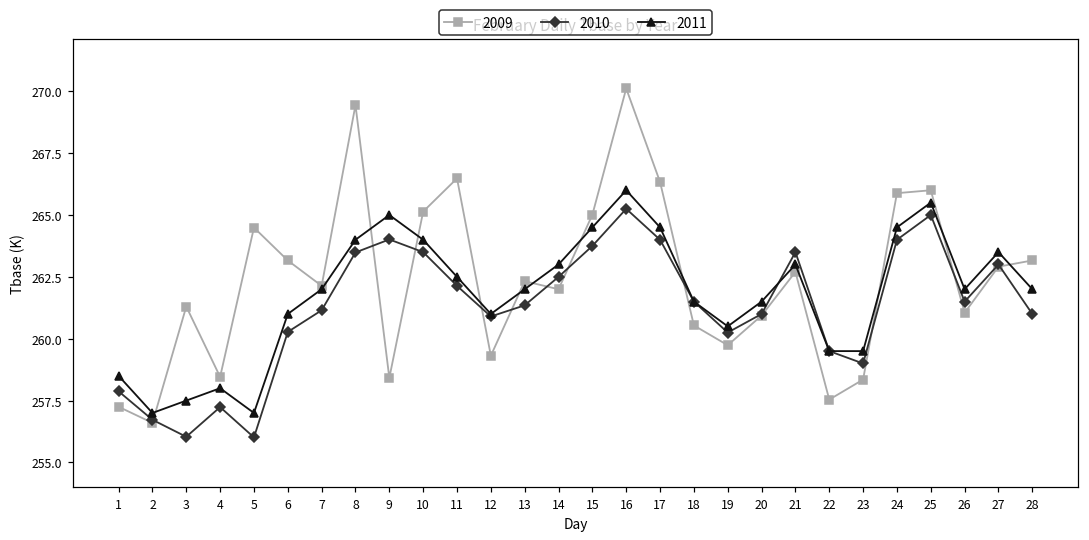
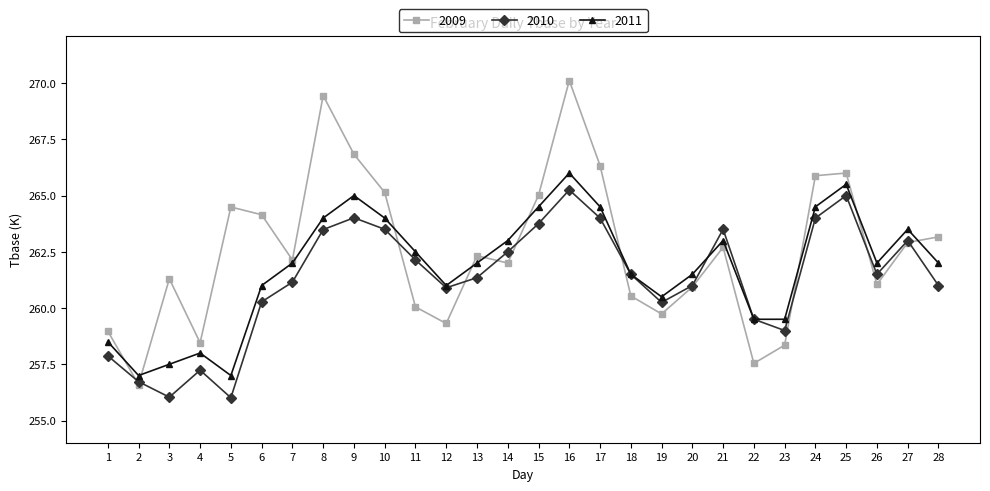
2009, 1: 257.3 -> 259.0
2009, 6: 263.2 -> 264.1
2009, 9: 258.4 -> 266.8
2009, 11: 266.5 -> 260.1
